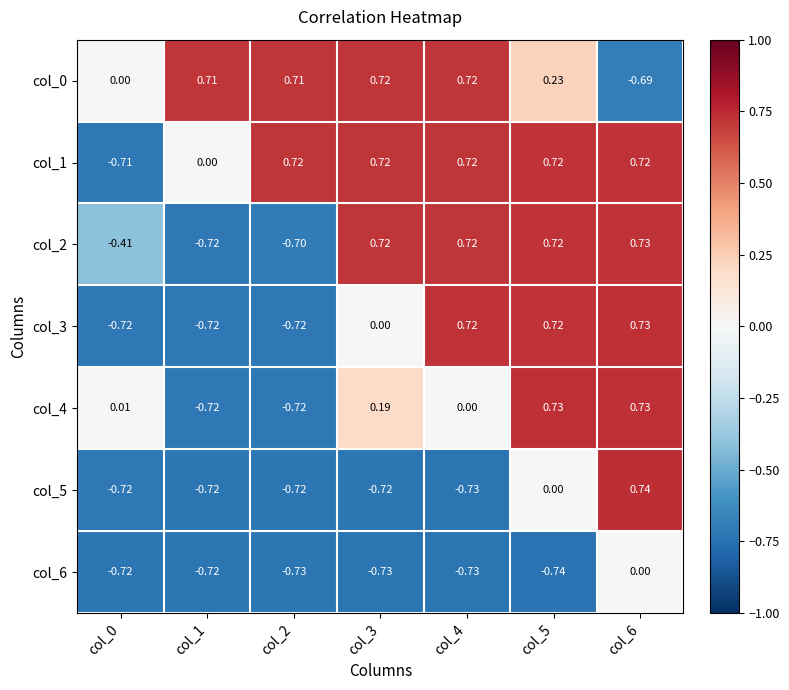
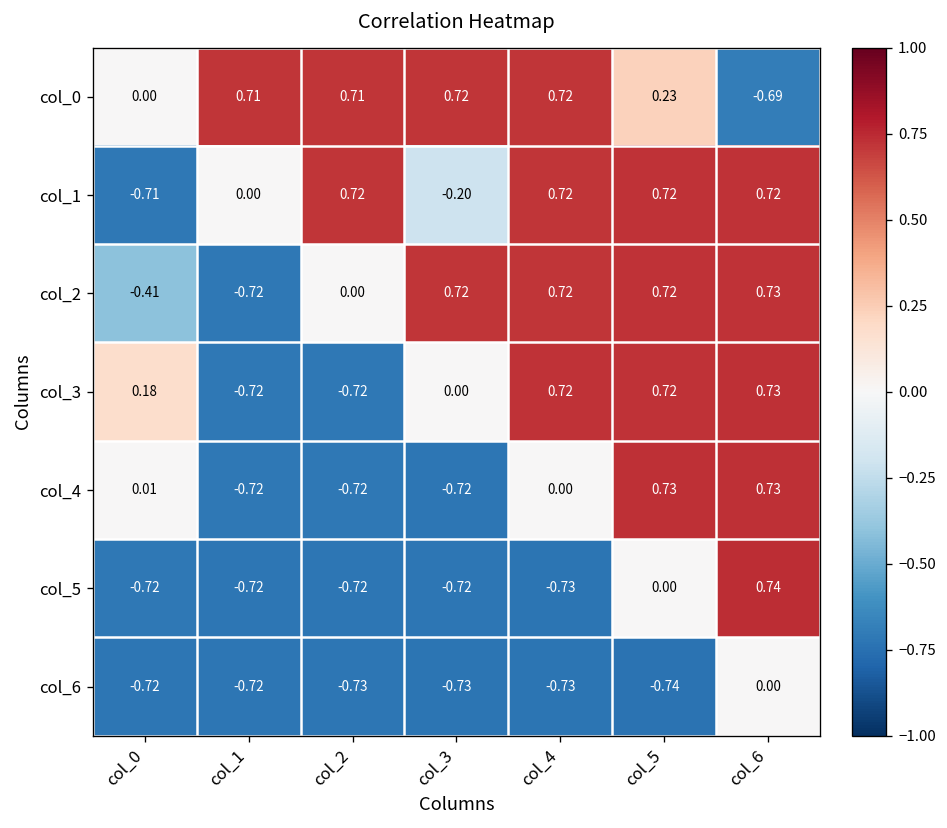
col_1, col_3: 0.72 -> -0.20
col_2, col_2: -0.70 -> 0.00
col_3, col_0: -0.72 -> 0.18
col_4, col_3: 0.19 -> -0.72
